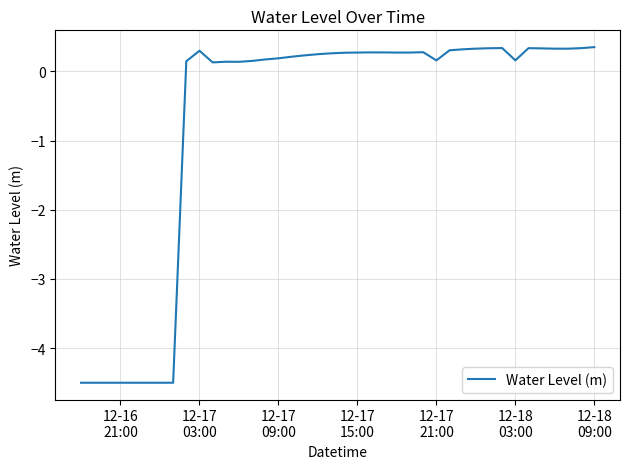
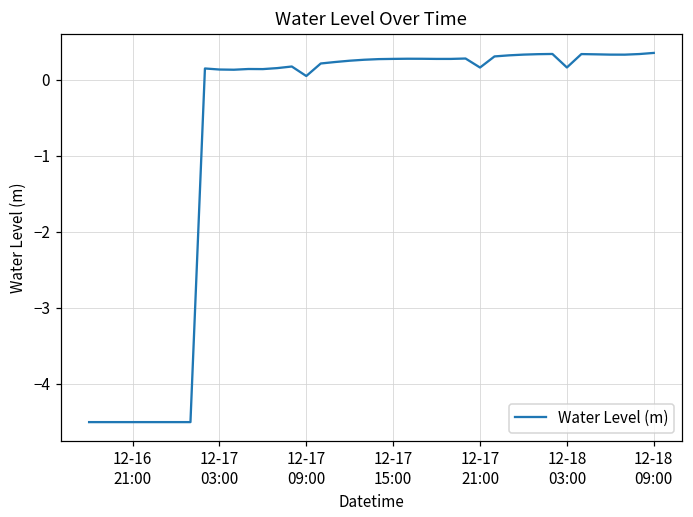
12-17 03:00: 0.3 -> 0.1
12-17 09:00: 0.2 -> 0.0
